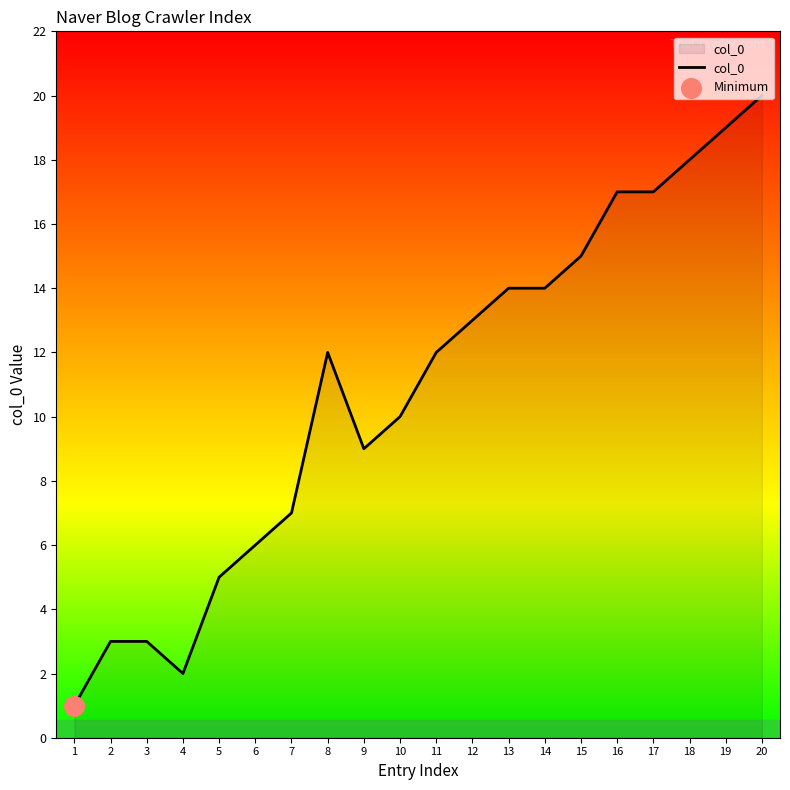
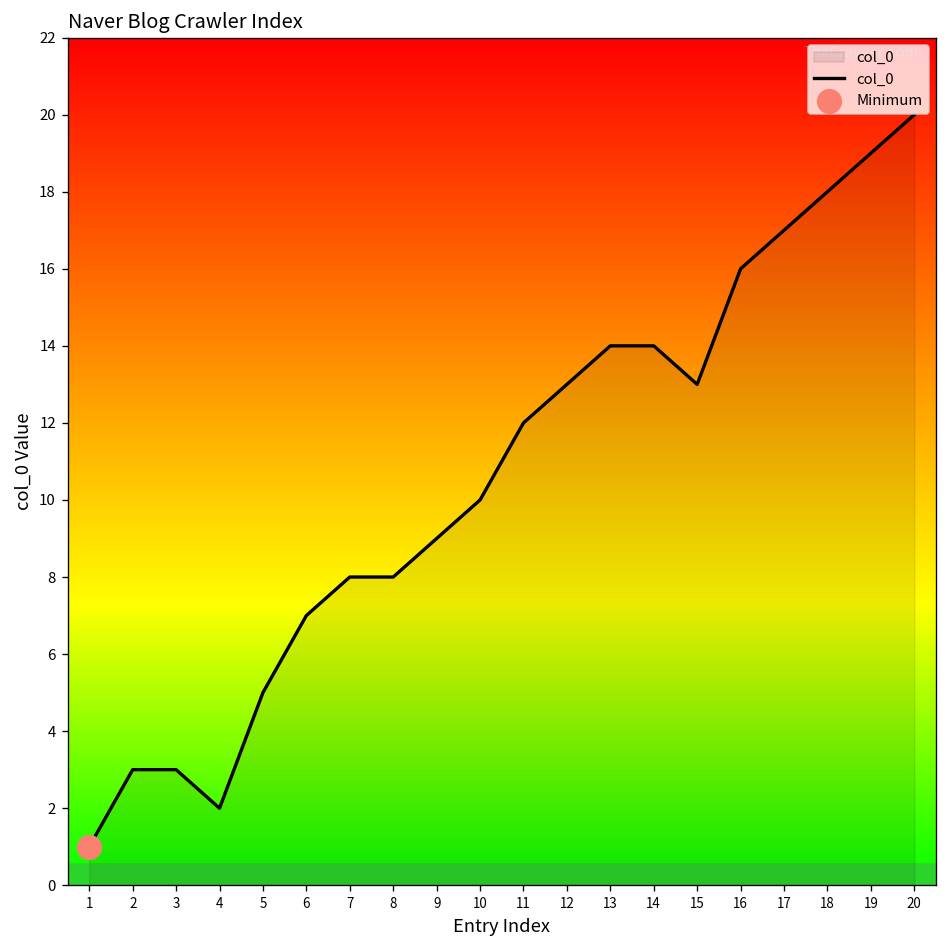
col_0, 6: 6 -> 7
col_0, 7: 7 -> 8
col_0, 8: 12 -> 8
col_0, 15: 15 -> 13
col_0, 16: 17 -> 16
